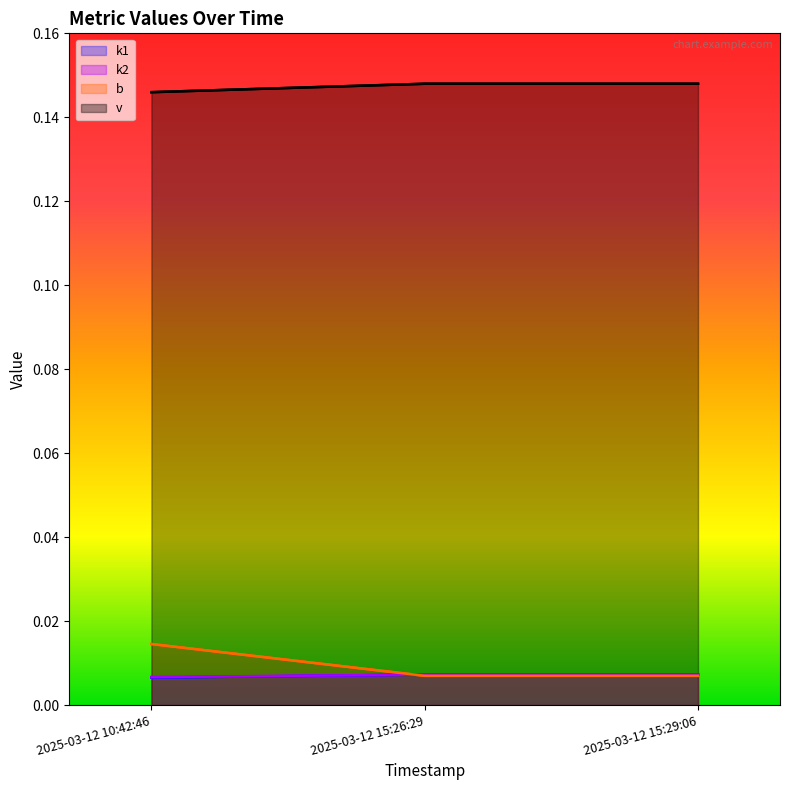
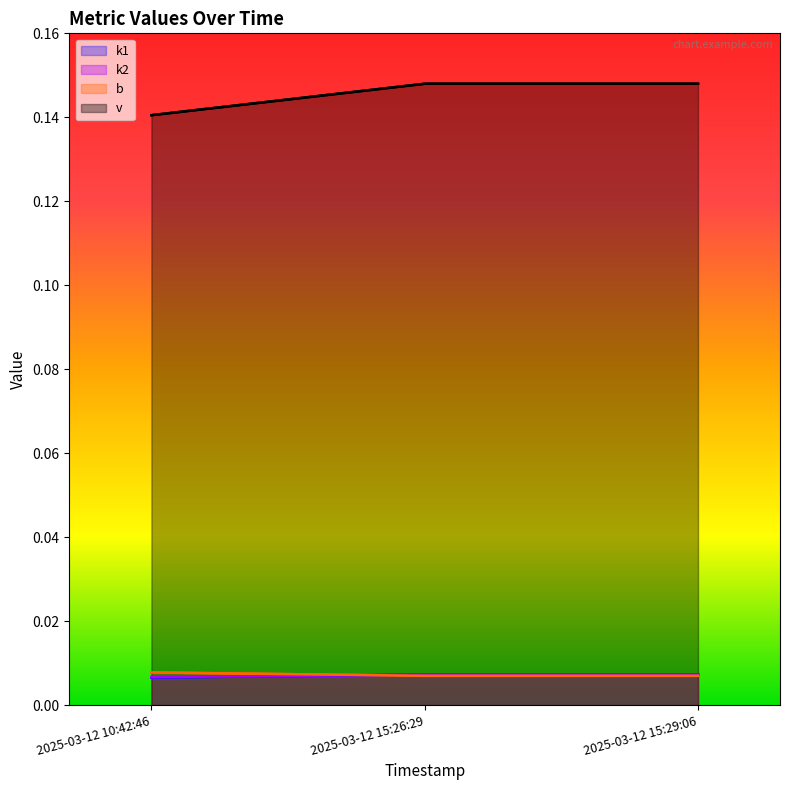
b, 2025-03-12 10:42:46: 0.015 -> 0.008
v, 2025-03-12 10:42:46: 0.146 -> 0.141
